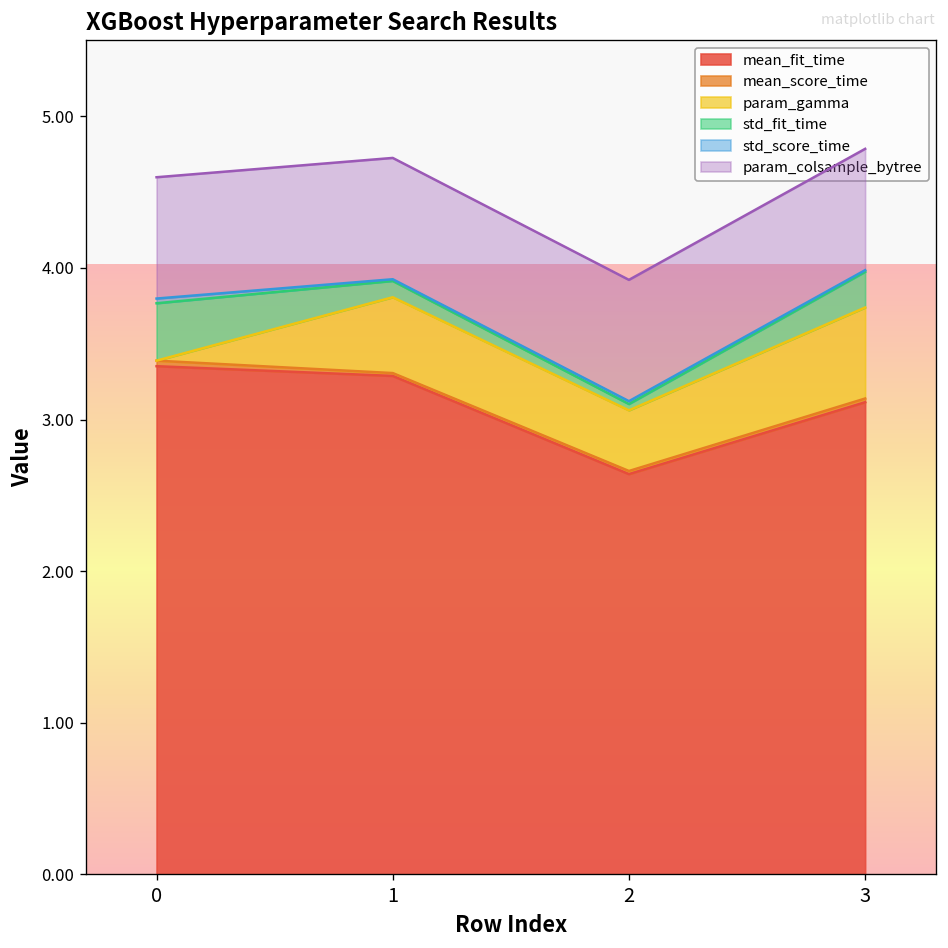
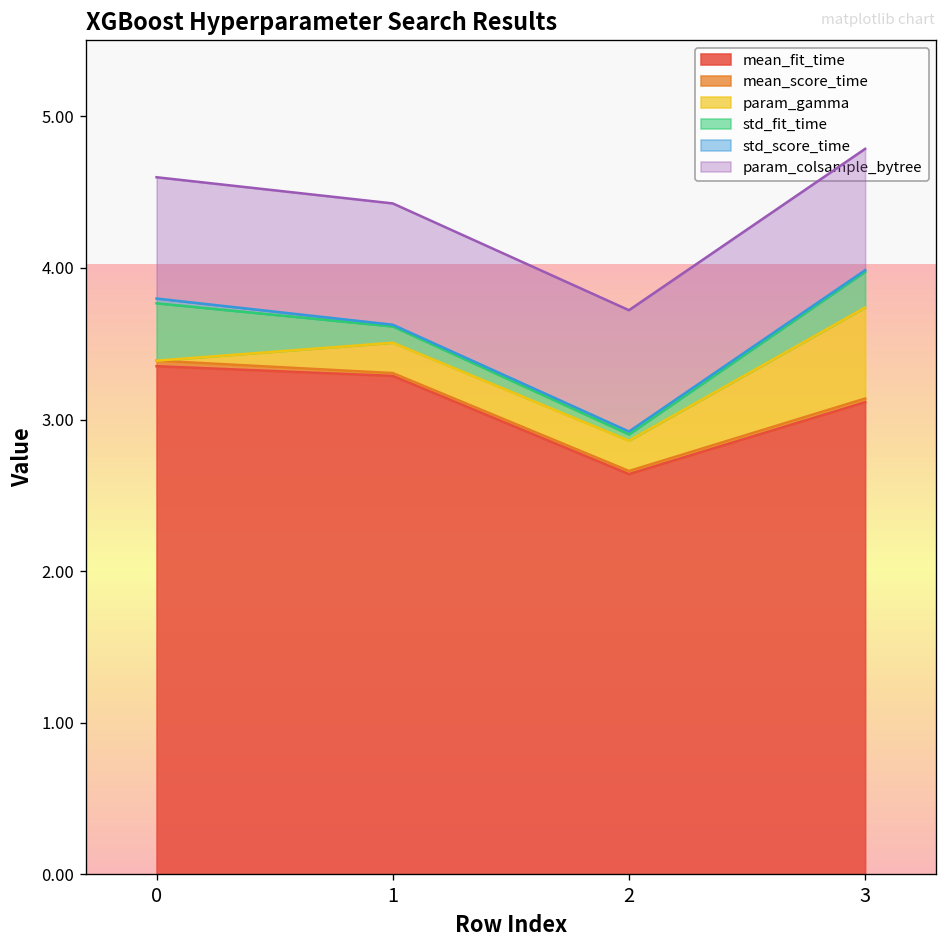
param_gamma, 1: 0.5 -> 0.2
param_gamma, 2: 0.4 -> 0.2
